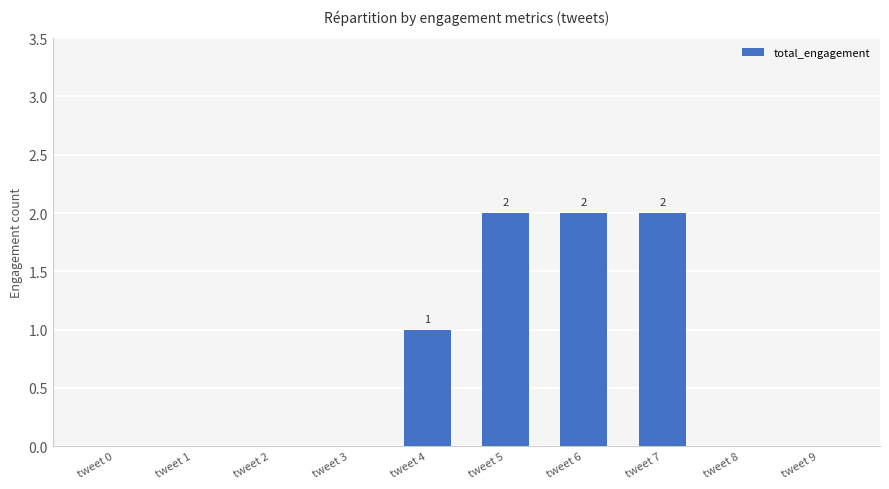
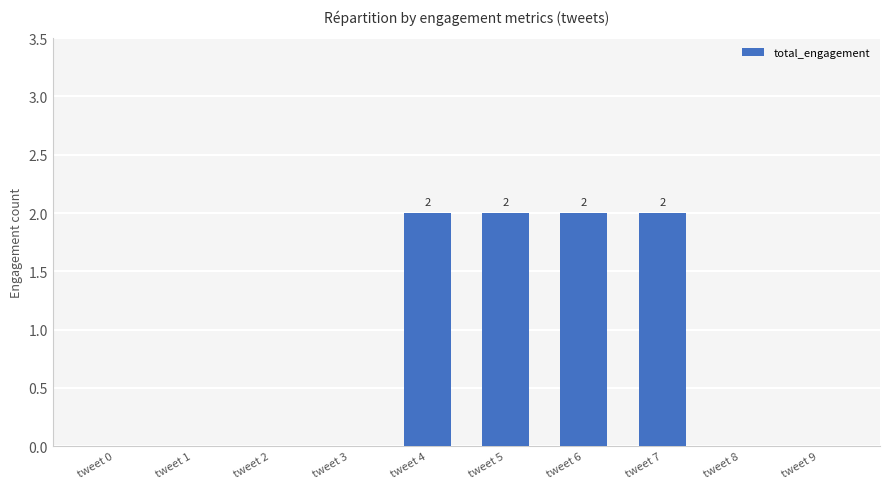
tweet 4: 1 -> 2
